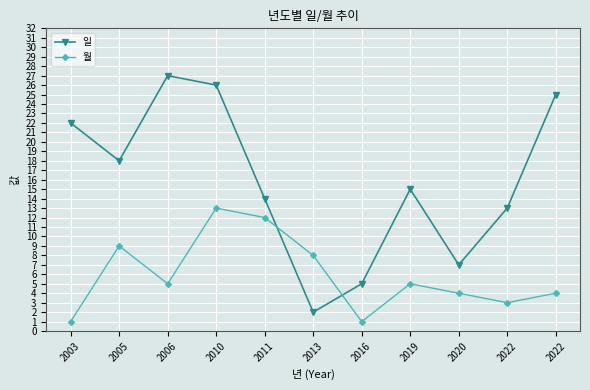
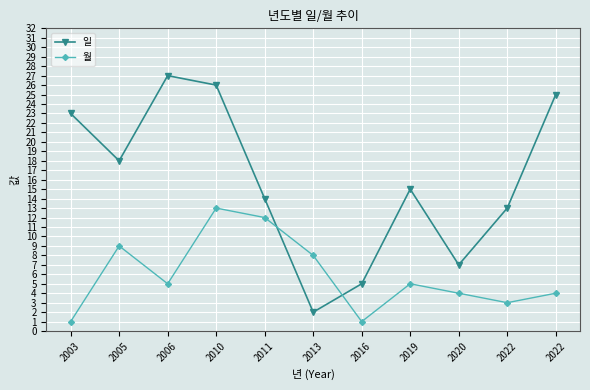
일, 2003: 22 -> 23
